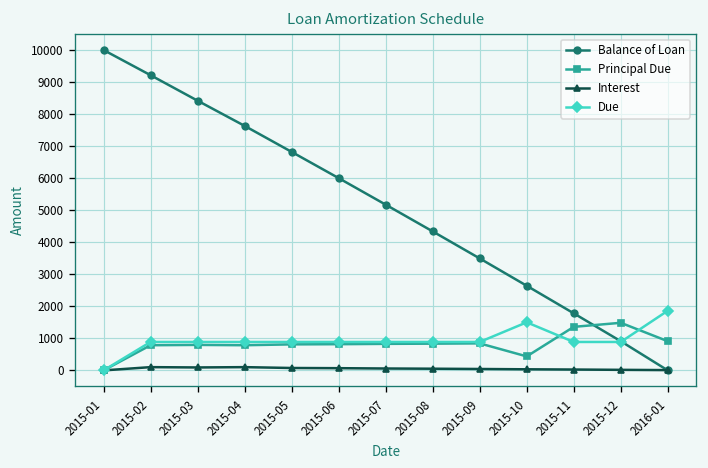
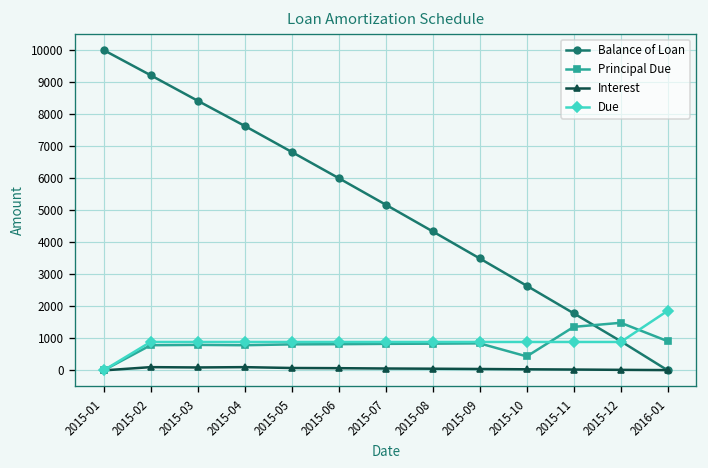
Due, 2015-10: 1500 -> 900
